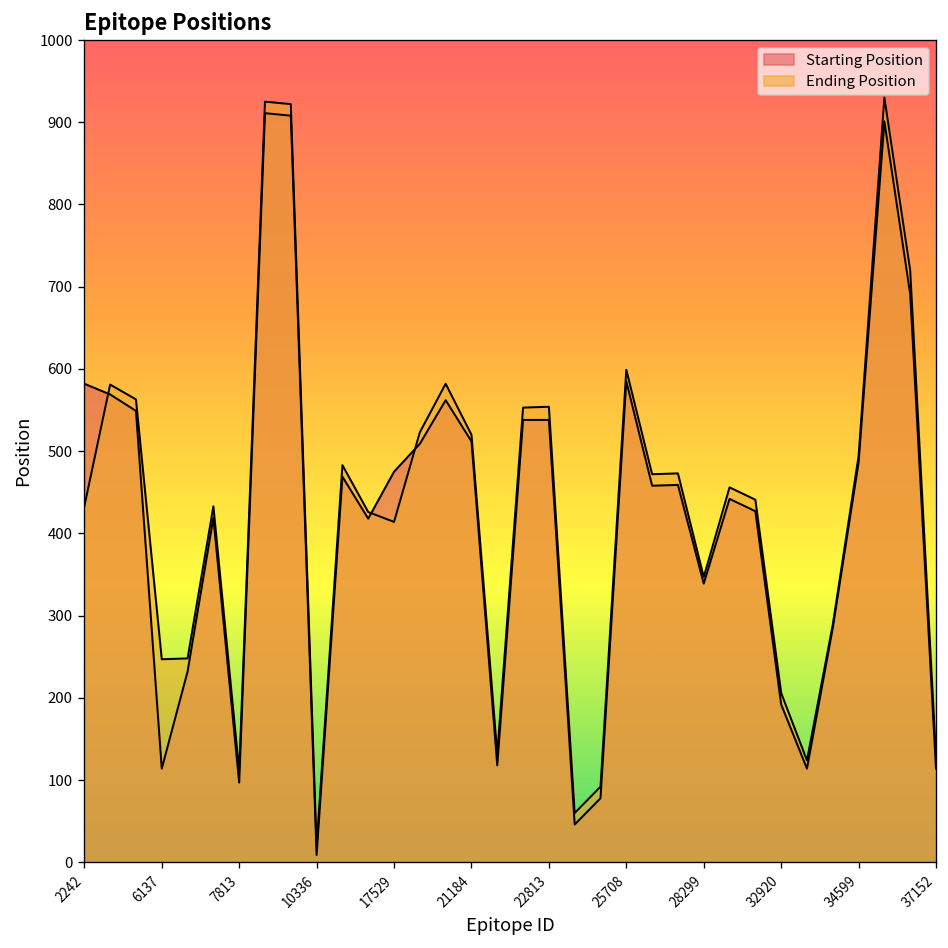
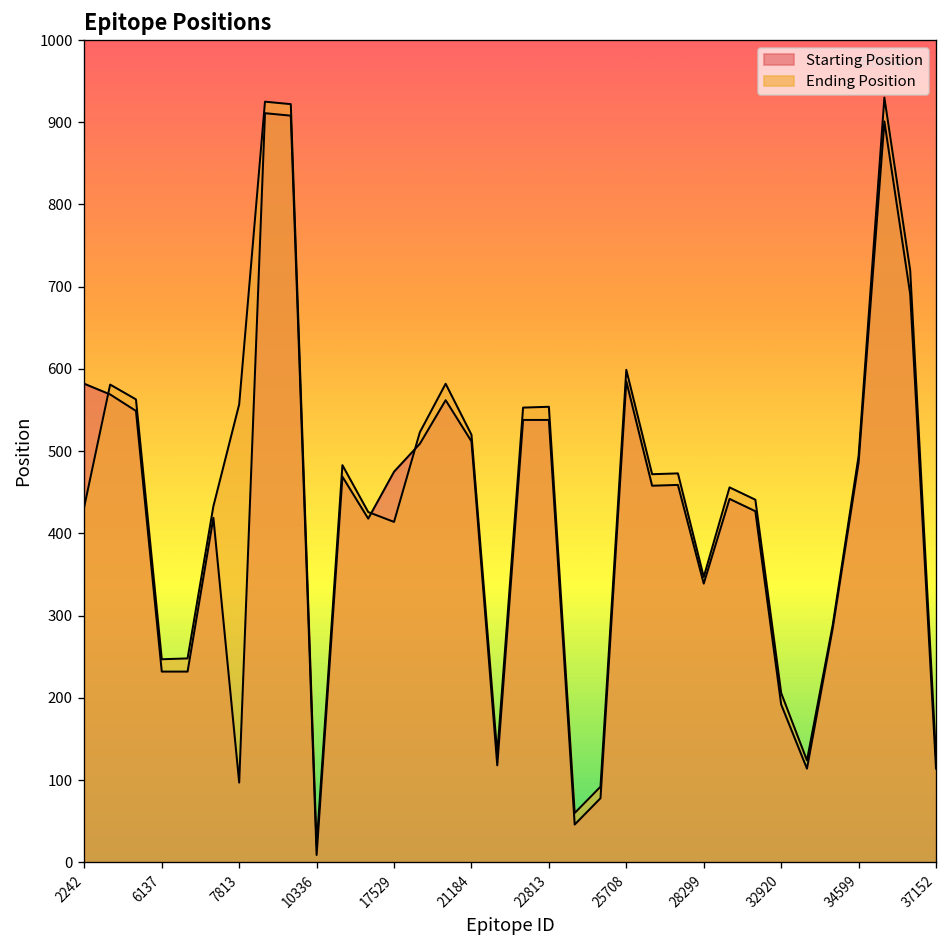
Starting Position, 6137: 110 -> 230
Ending Position, 7813: 110 -> 560
